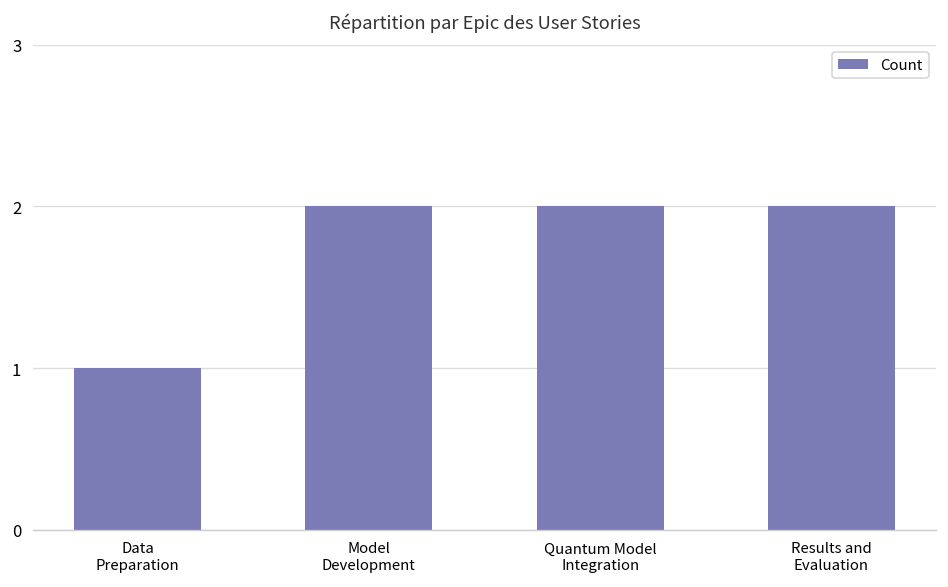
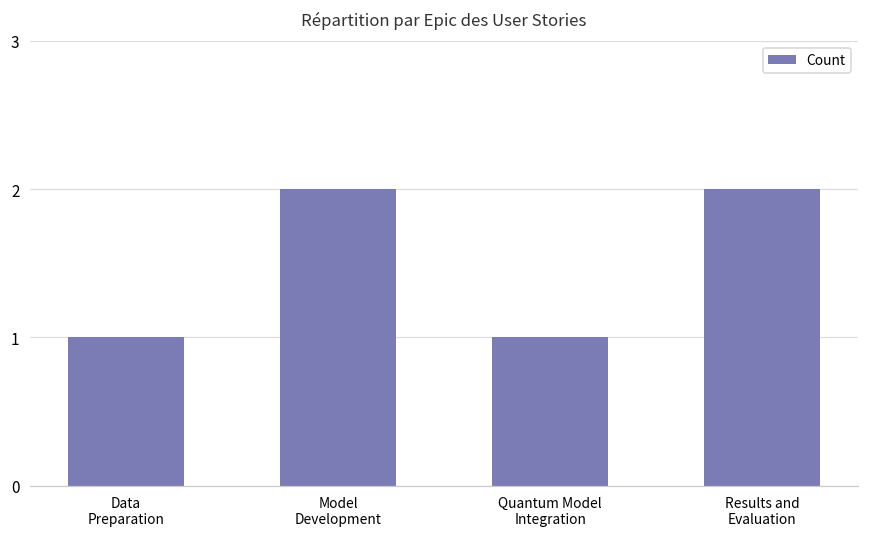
Quantum Model Integration: 2 -> 1
